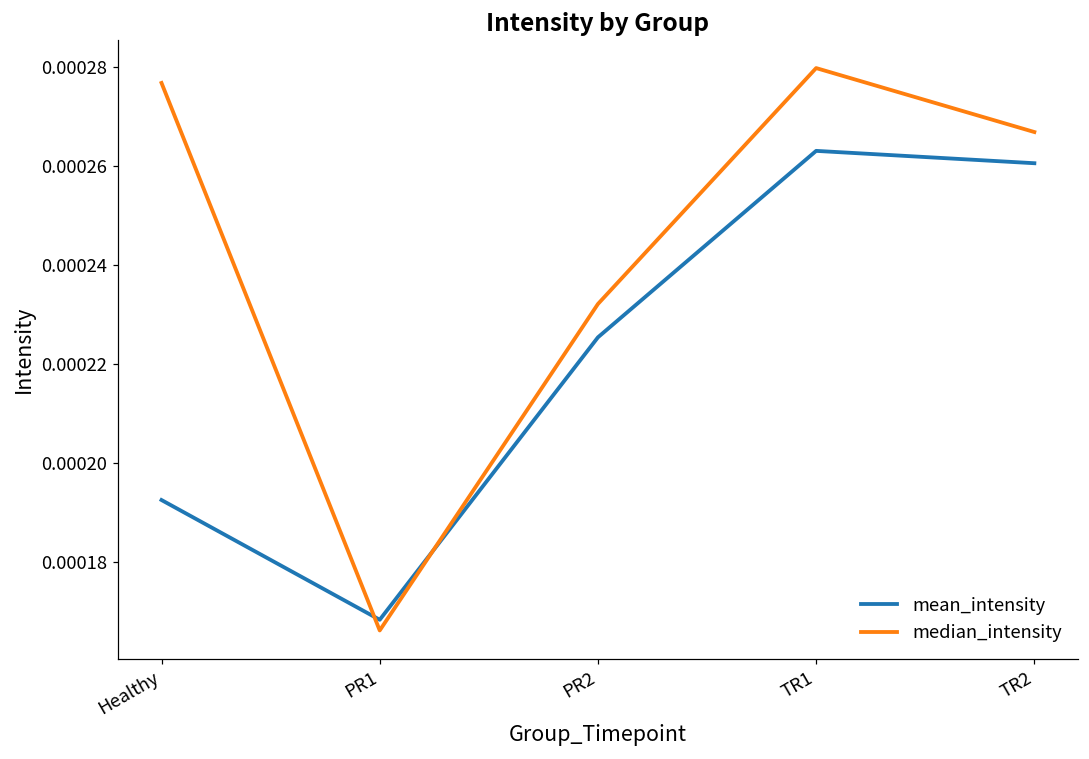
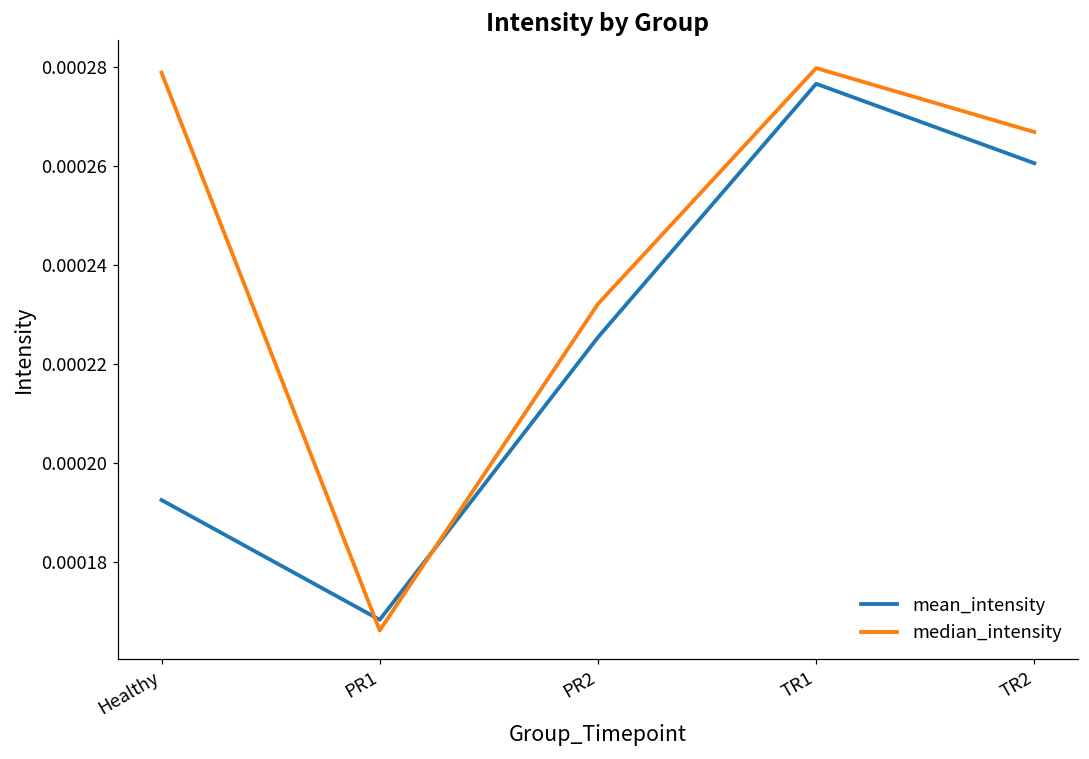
median_intensity, Healthy: 0.000277 -> 0.000279
mean_intensity, TR1: 0.000263 -> 0.000277
